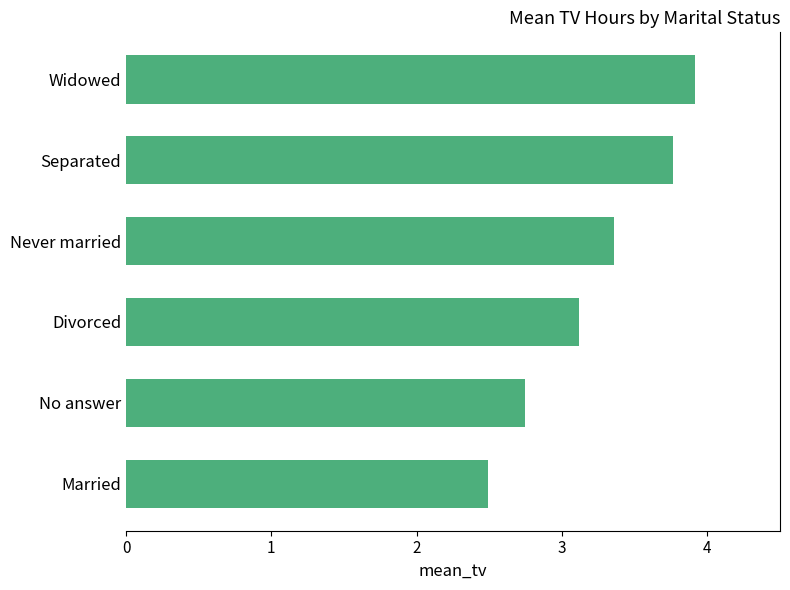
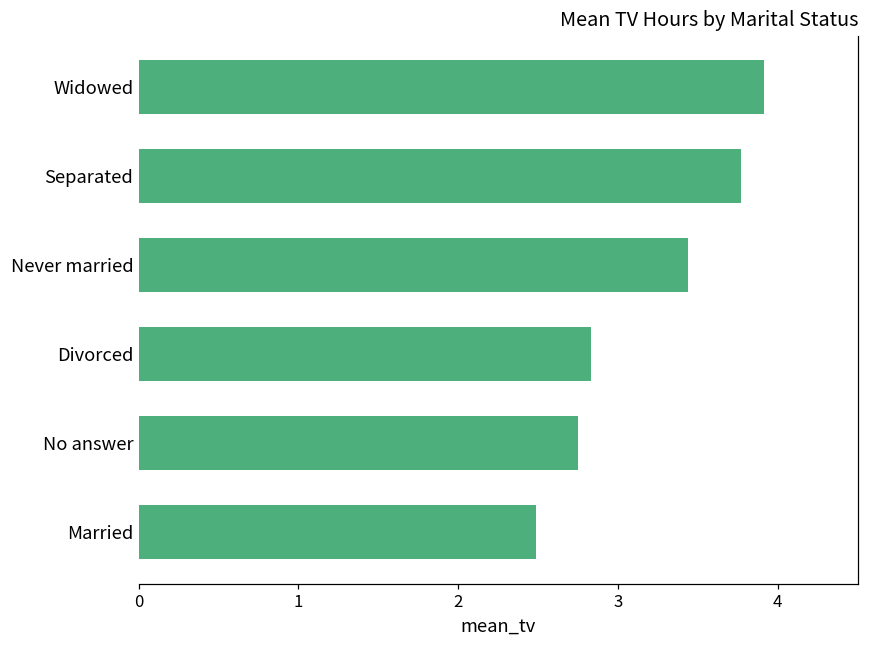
Never married: 3.36 -> 3.44
Divorced: 3.12 -> 2.83
